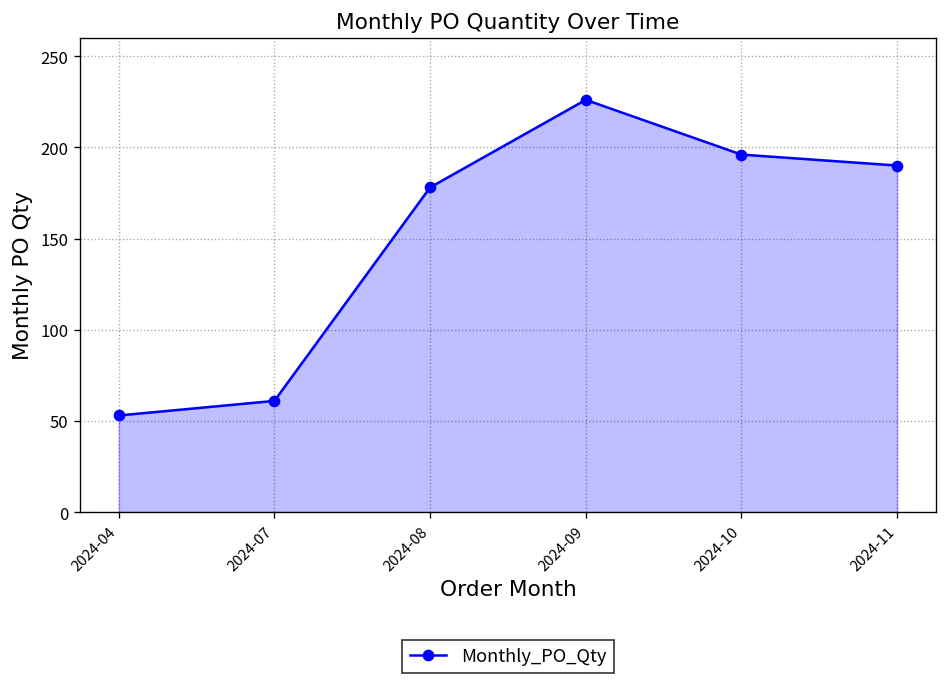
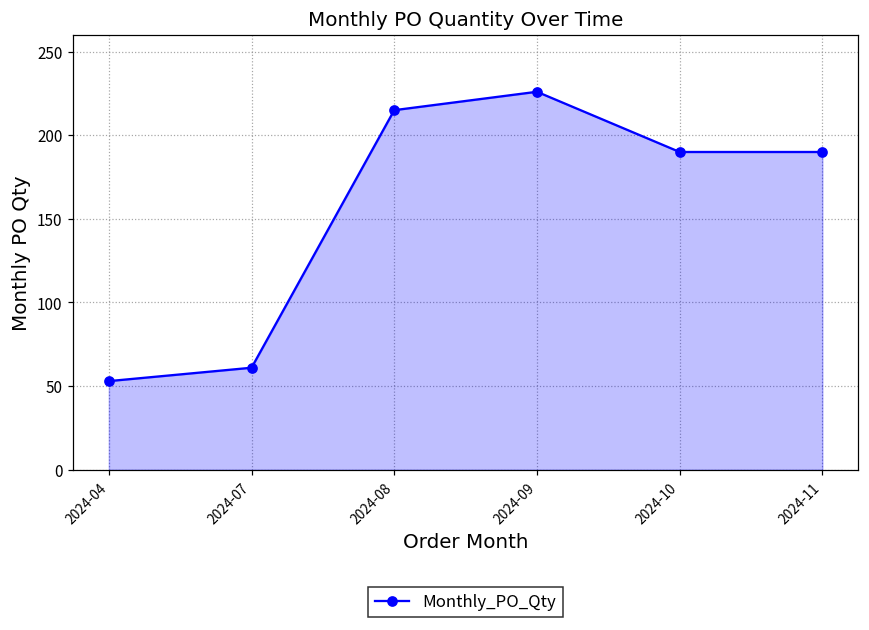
2024-08: 178 -> 215
2024-10: 196 -> 190
